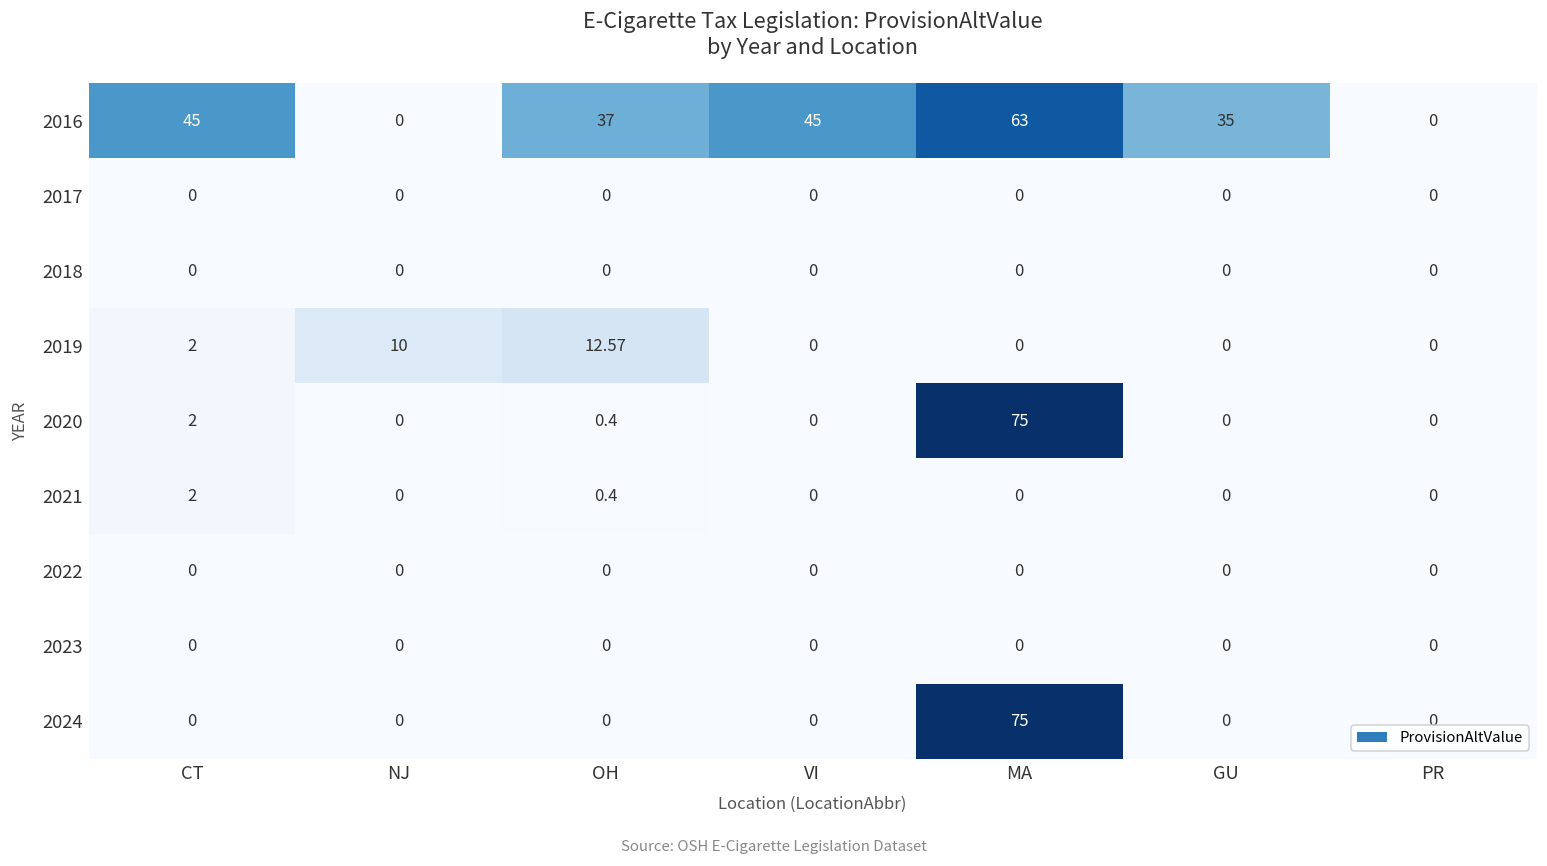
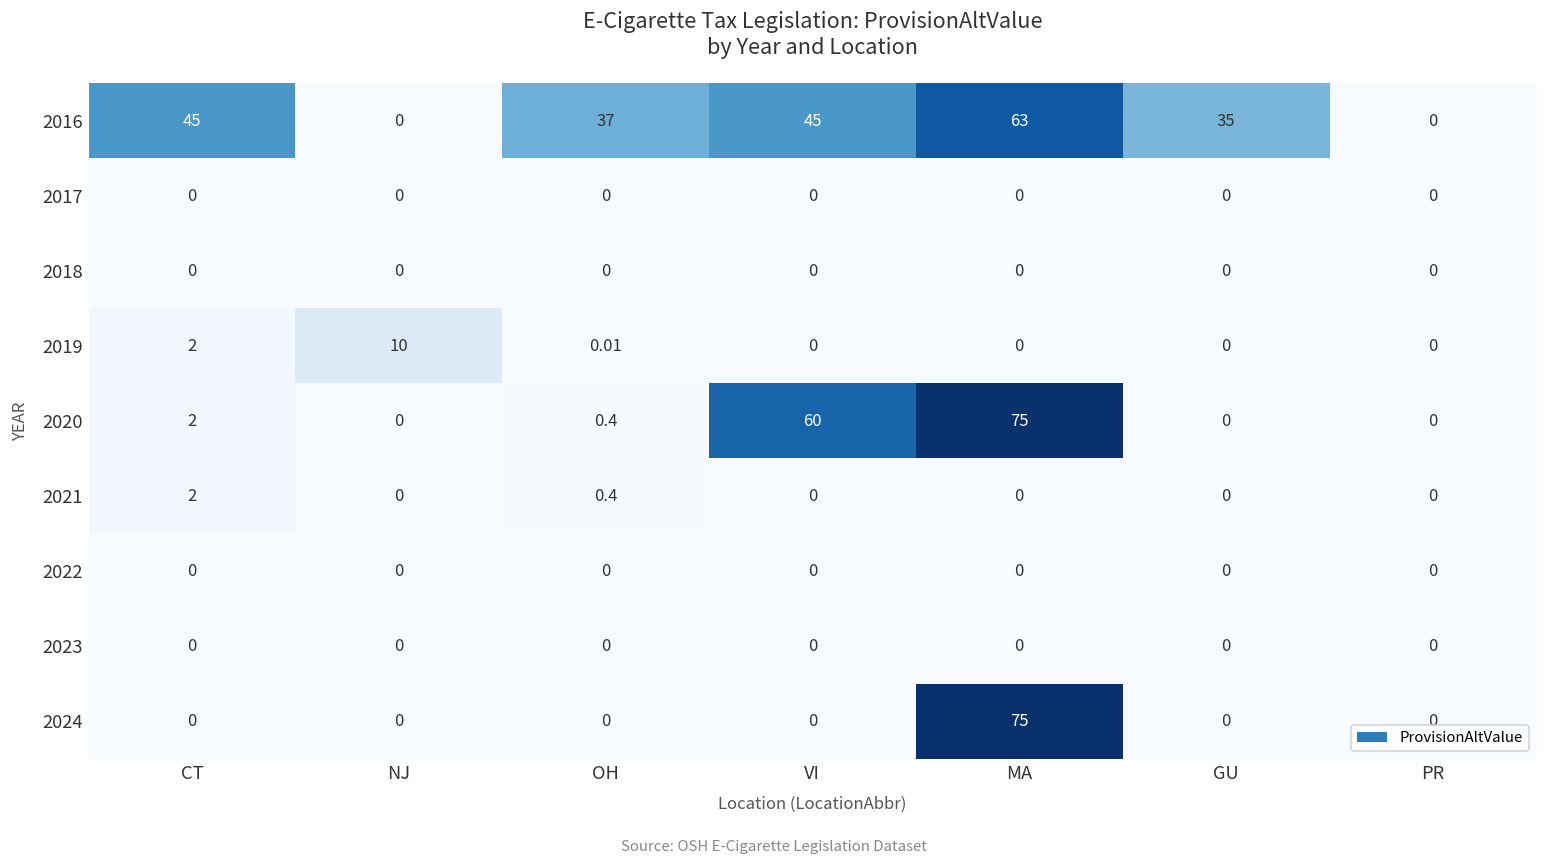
2019, OH: 12.57 -> 0.01
2020, VI: 0 -> 60
